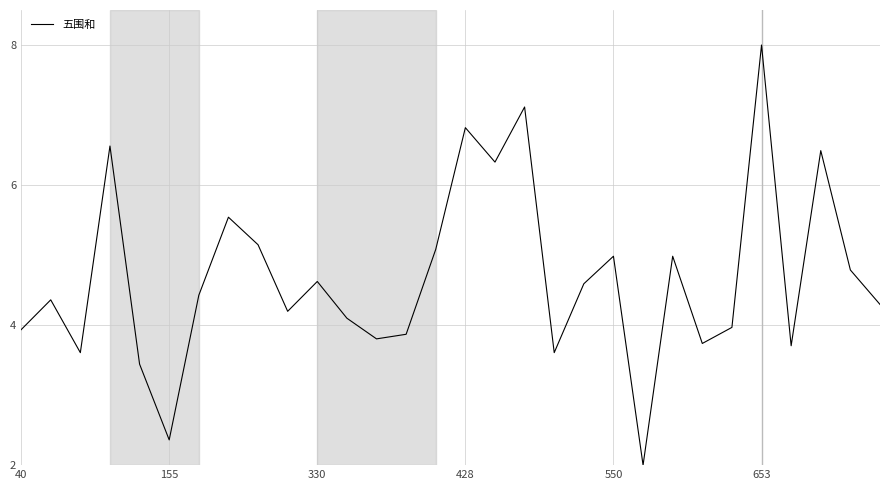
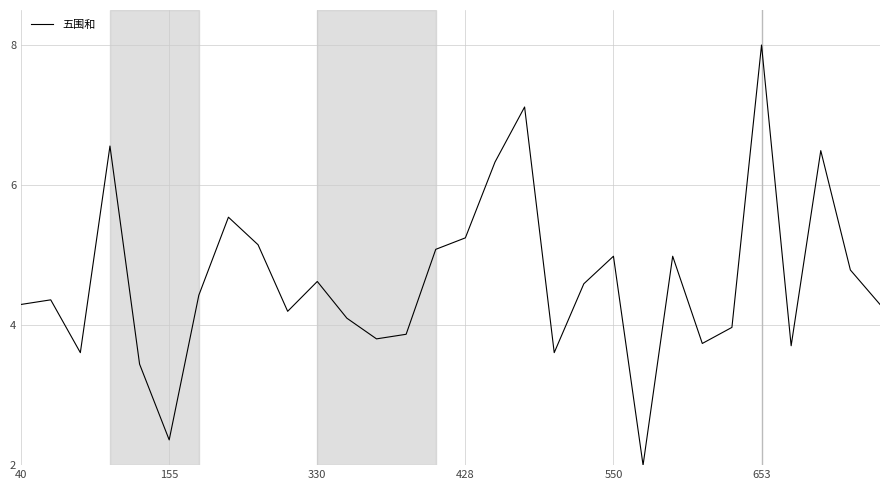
40: 3.9 -> 4.3
428: 6.8 -> 5.2
